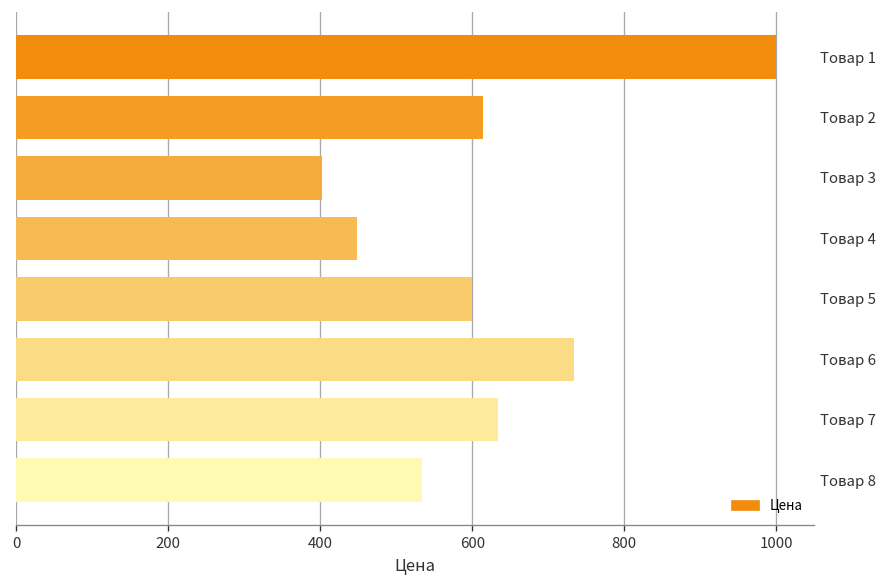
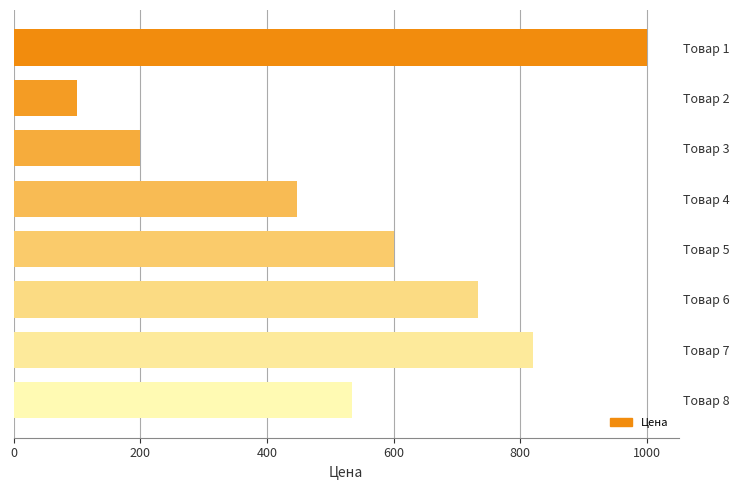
Товар 2: 610 -> 100
Товар 3: 400 -> 200
Товар 7: 630 -> 820
